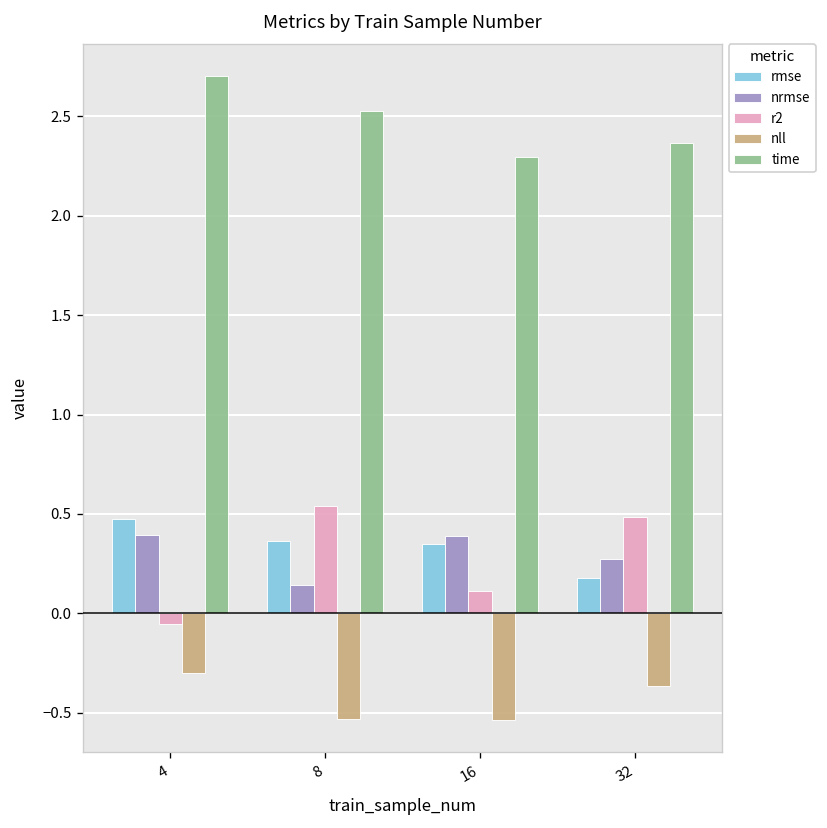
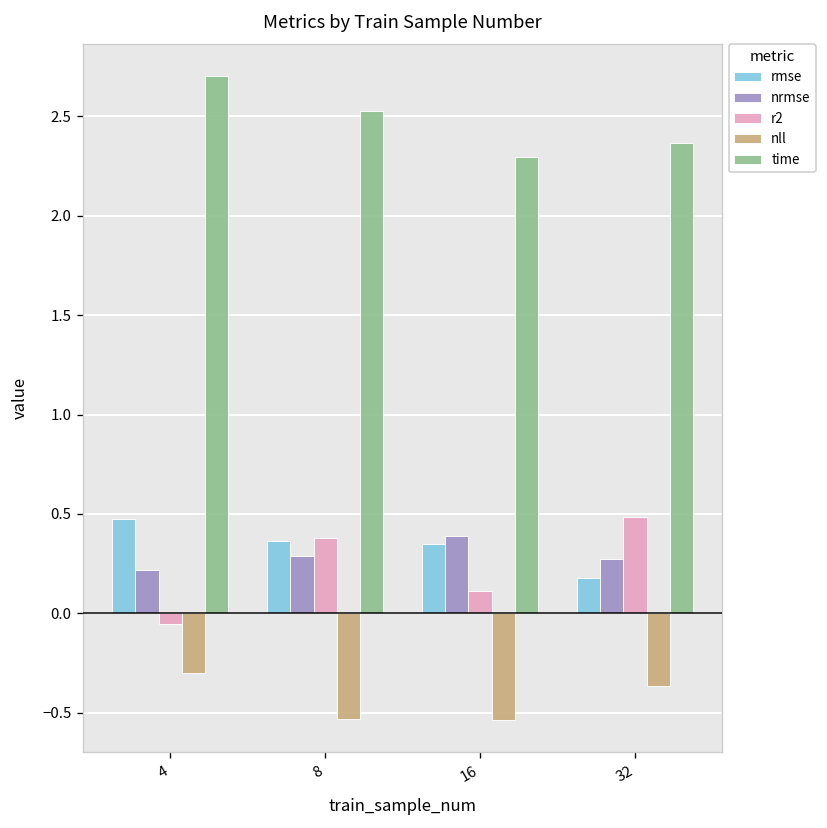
nrmse, 4: 0.39 -> 0.22
nrmse, 8: 0.14 -> 0.29
r2, 8: 0.54 -> 0.38
